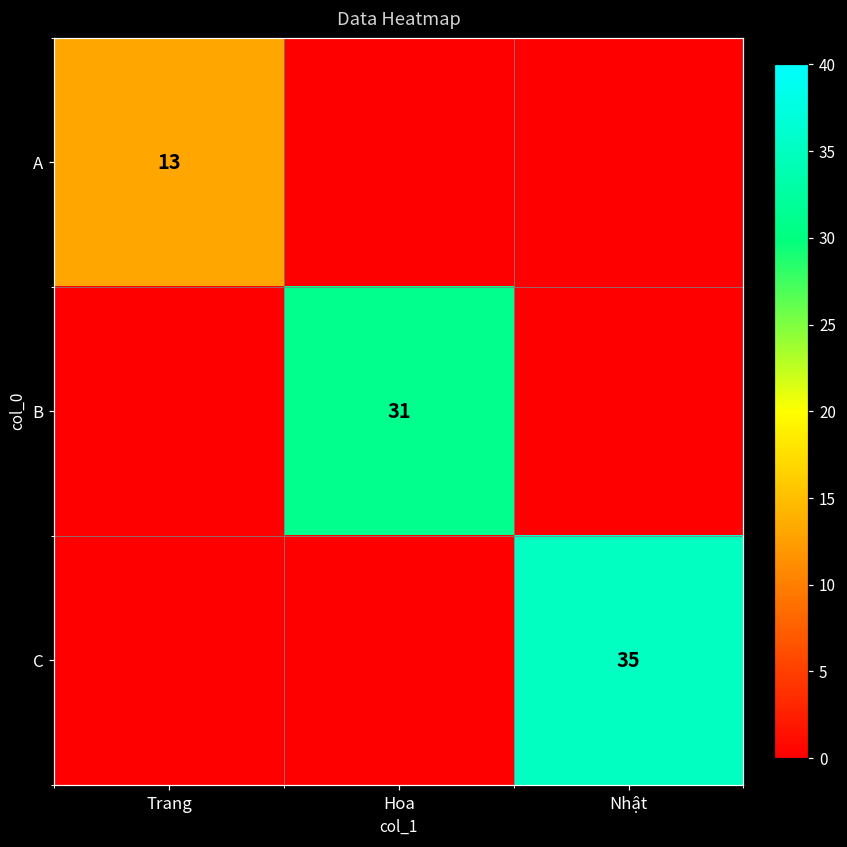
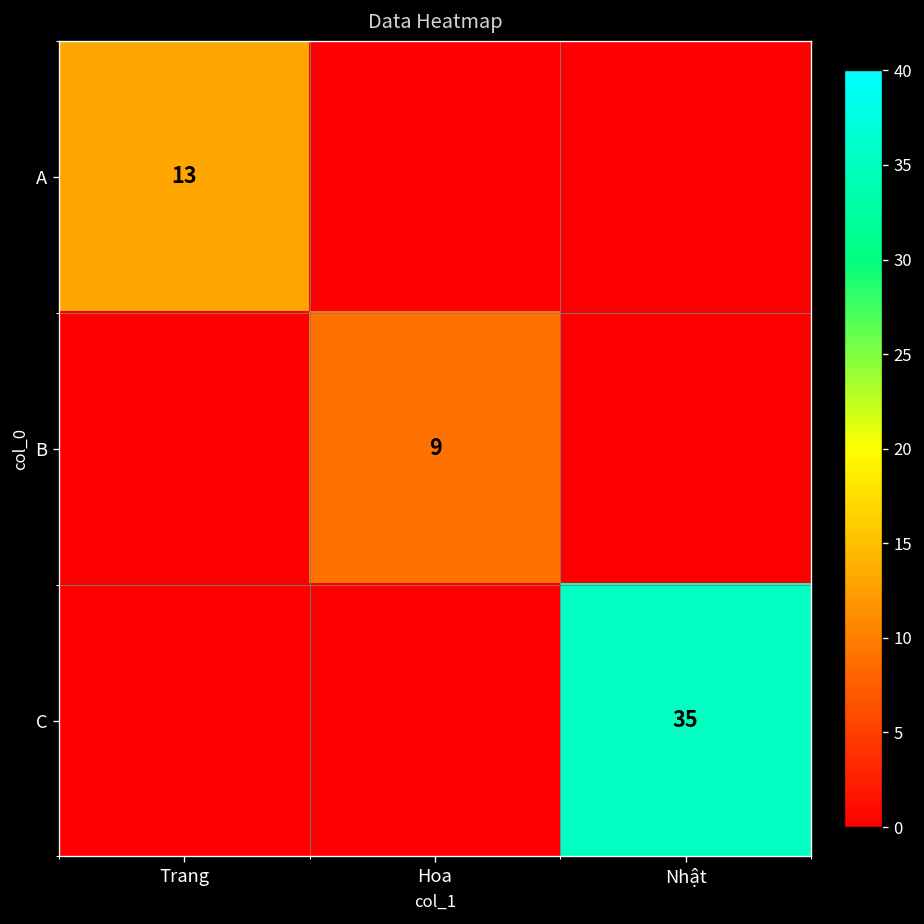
B, Hoa: 31 -> 9
